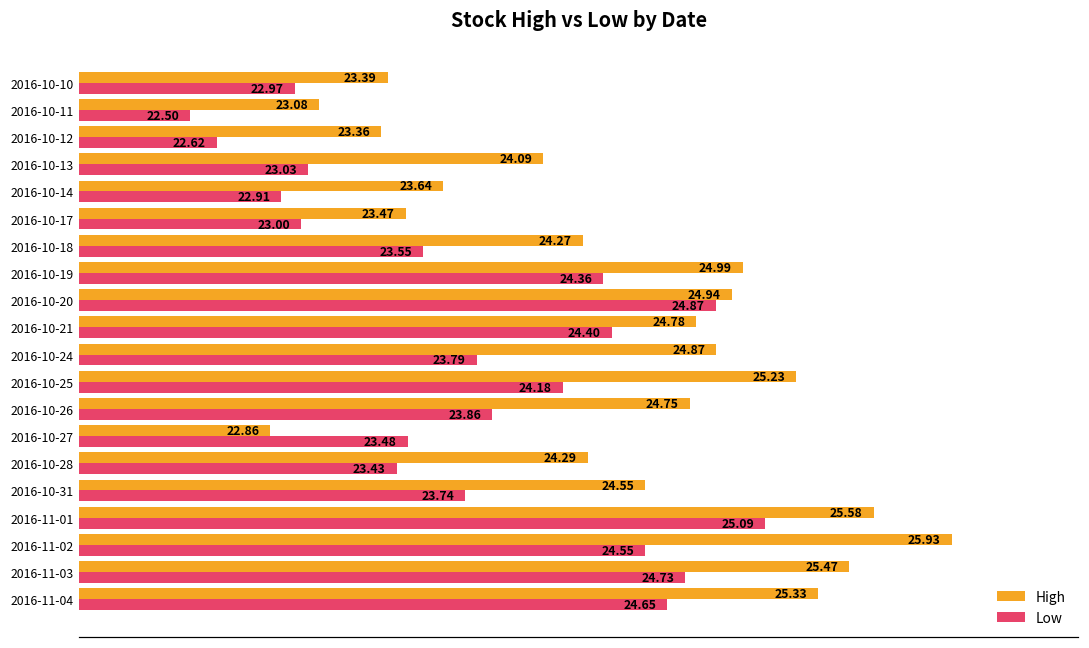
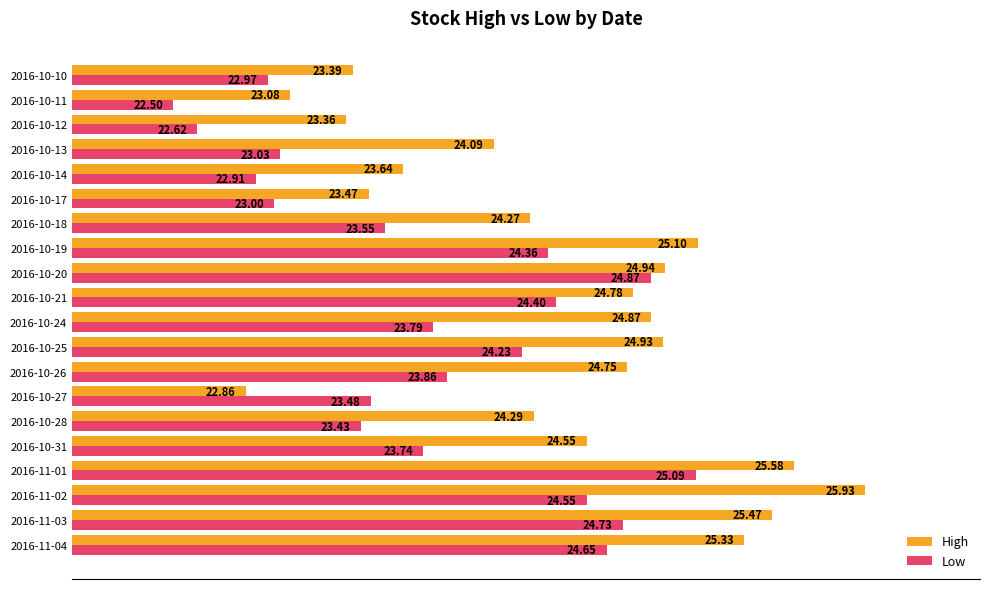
High, 2016-10-19: 24.99 -> 25.10
High, 2016-10-25: 25.23 -> 24.93
Low, 2016-10-25: 24.18 -> 24.23
